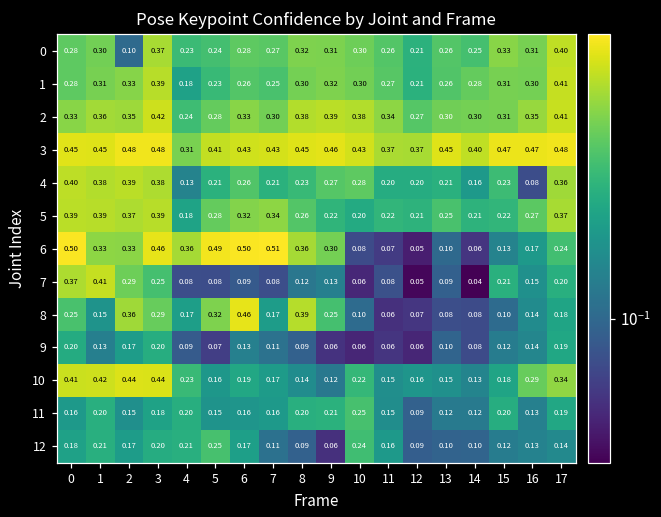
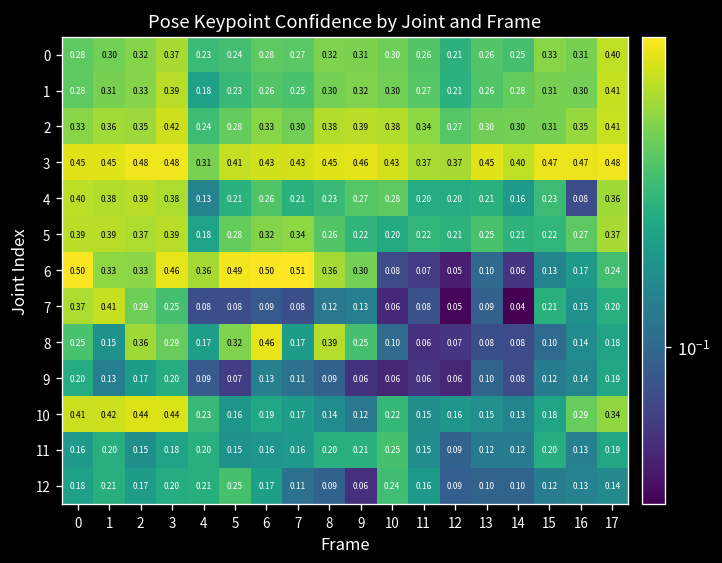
0, 2: 0.10 -> 0.32
